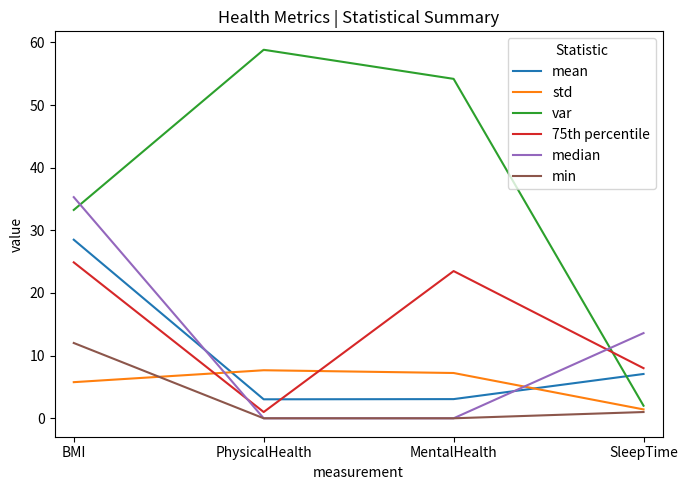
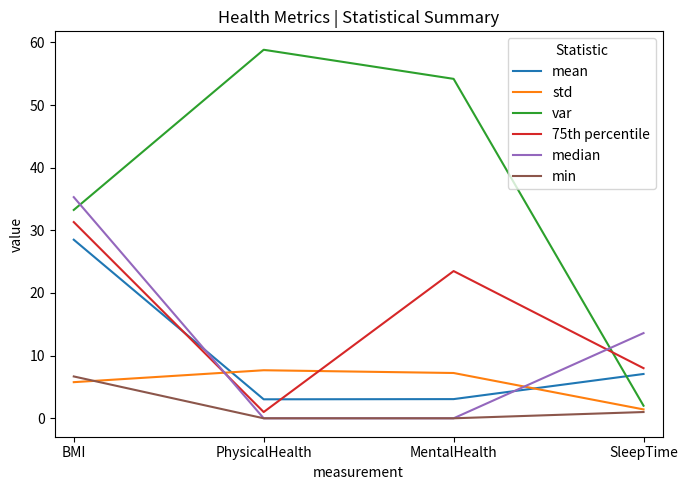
75th percentile, BMI: 25 -> 31
min, BMI: 12 -> 7
